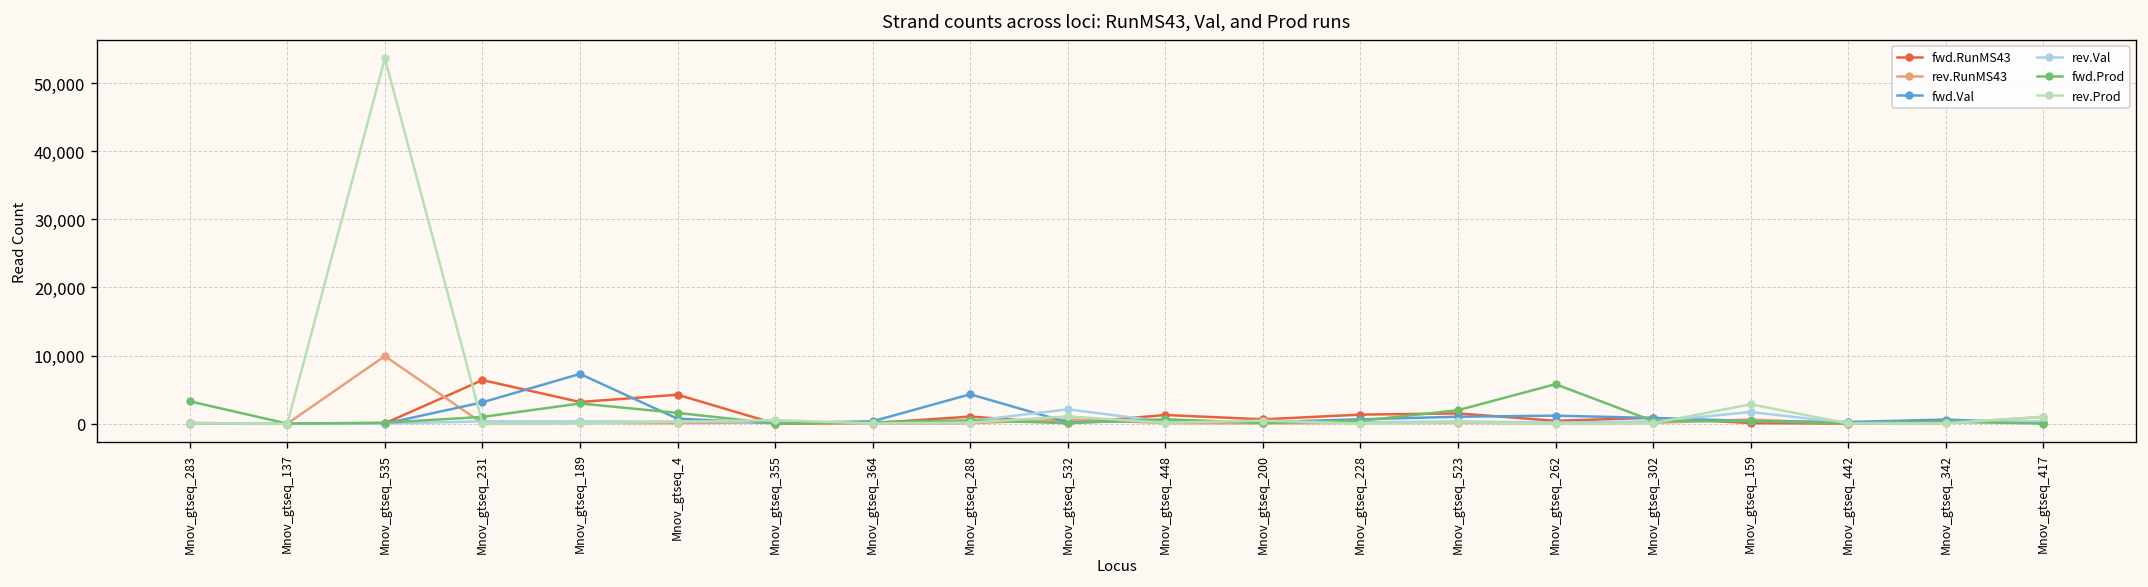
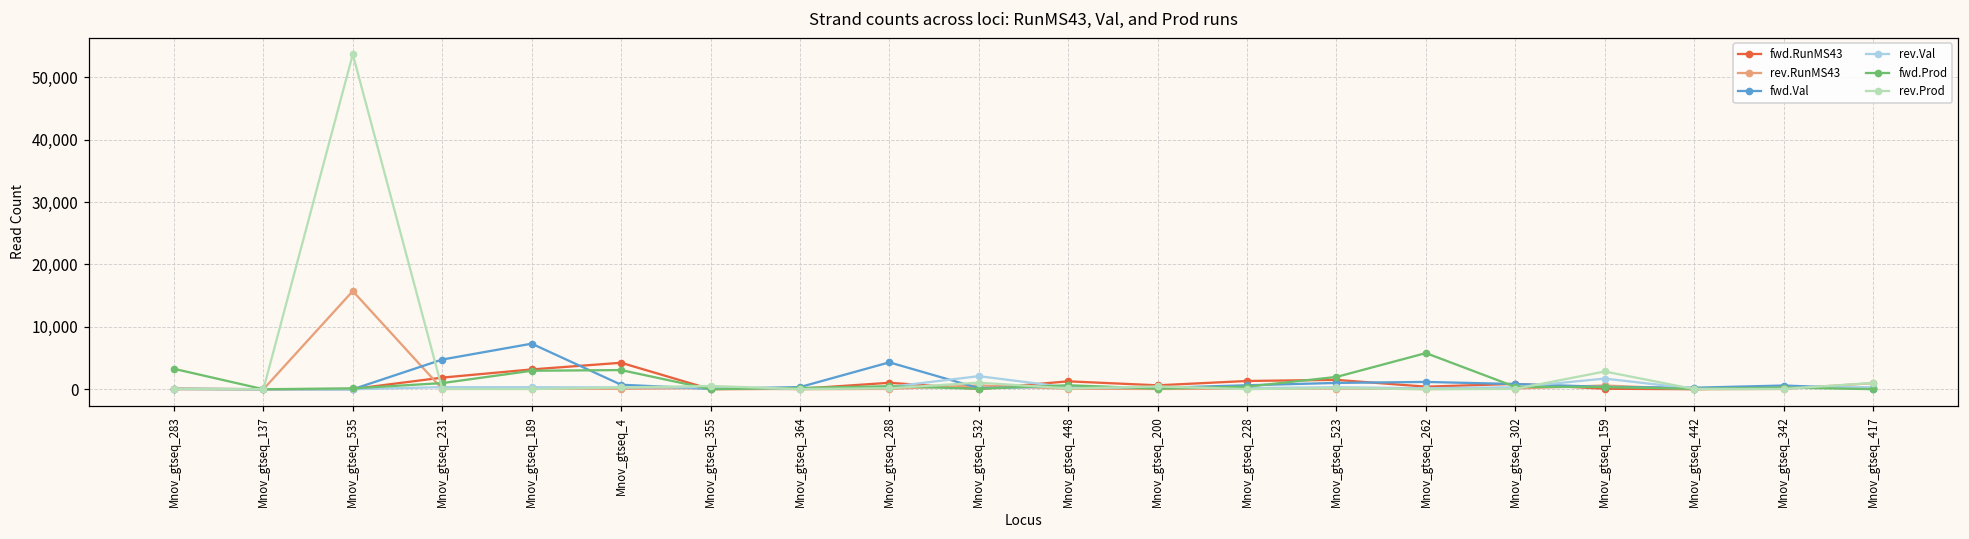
rev.RunMS43, Mnov_gtseq_535: 10,000 -> 16,000
fwd.RunMS43, Mnov_gtseq_231: 6,000 -> 2,000
fwd.Val, Mnov_gtseq_231: 3,000 -> 5,000
fwd.Prod, Mnov_gtseq_4: 2,000 -> 3,000
